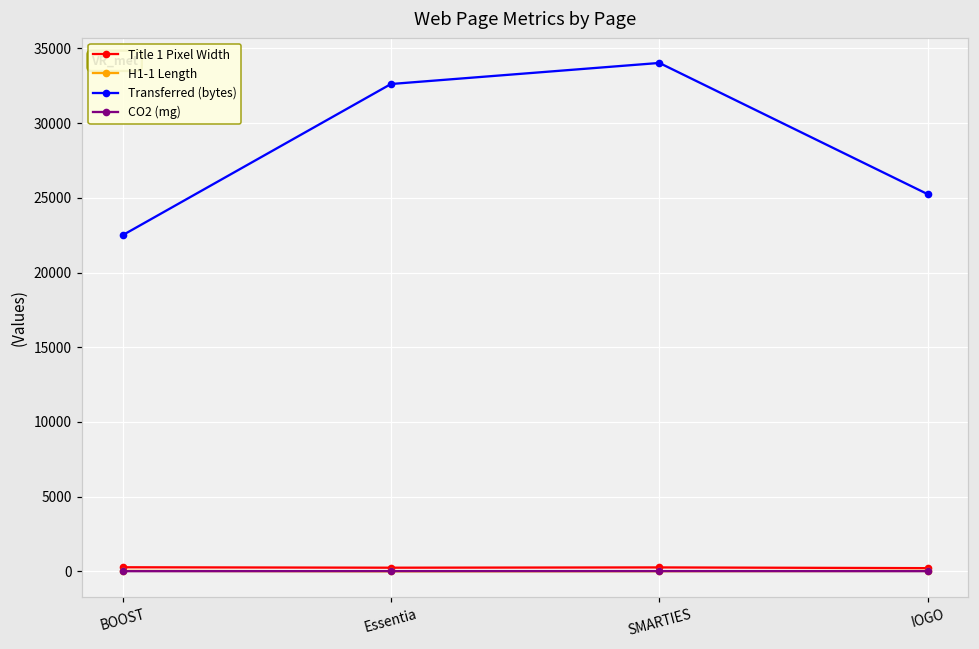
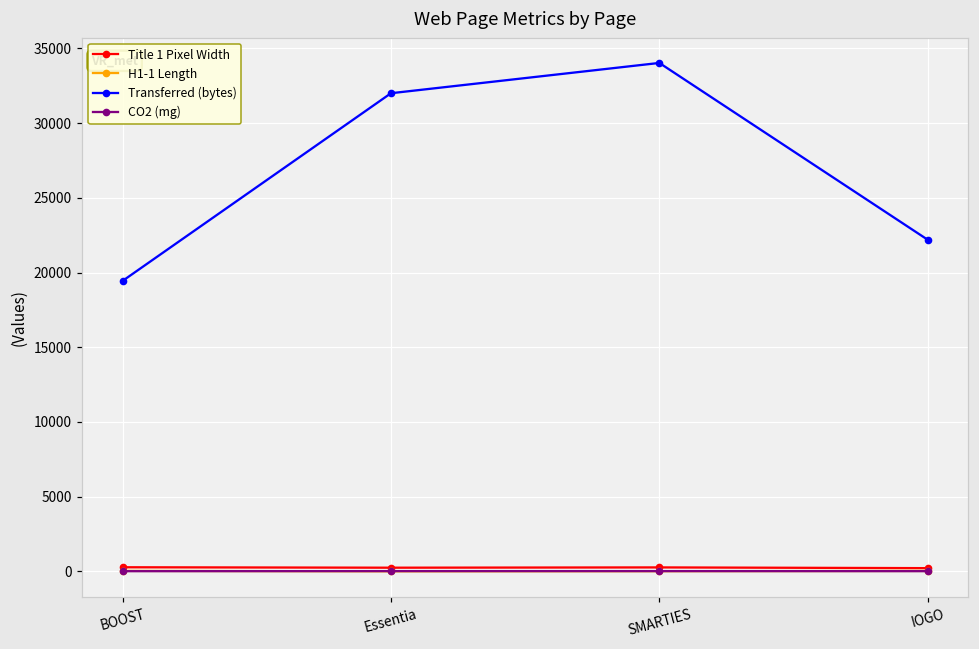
Transferred (bytes), BOOST: 22500 -> 19400
Transferred (bytes), Essentia: 32600 -> 32000
Transferred (bytes), IOGO: 25200 -> 22200
